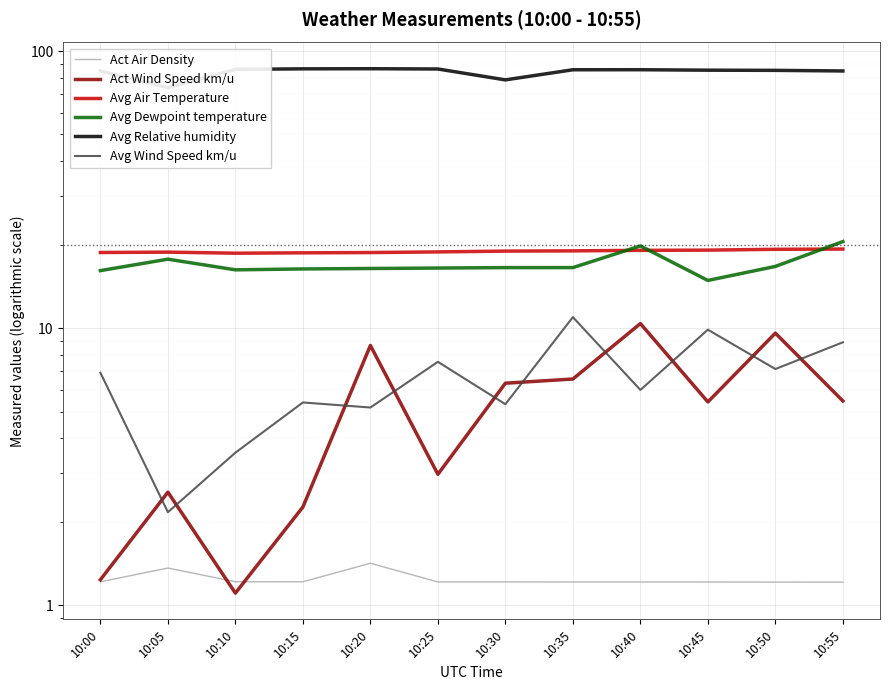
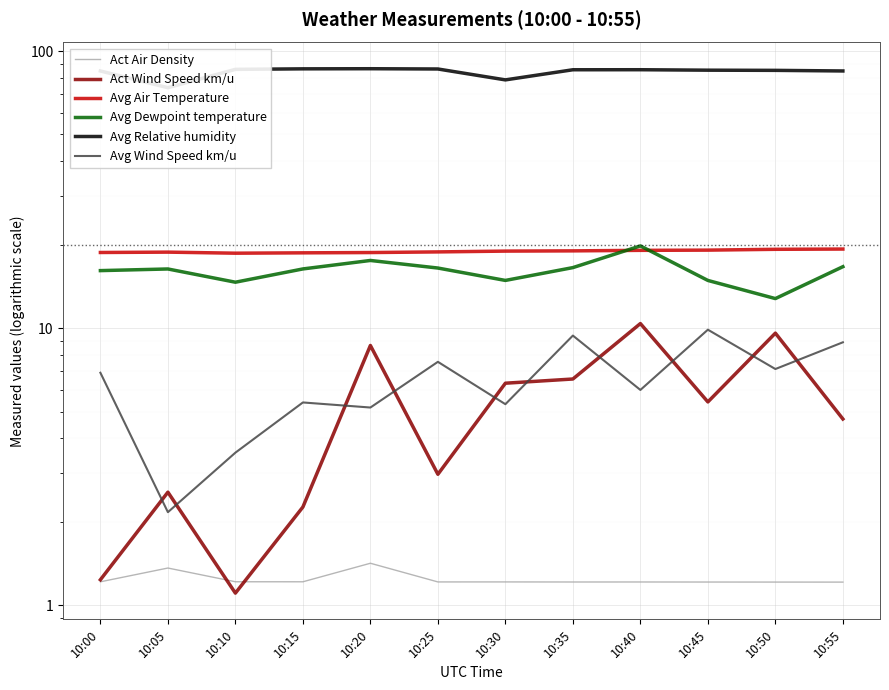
Avg Dewpoint temperature, 10:05: 18 -> 16
Avg Dewpoint temperature, 10:10: 16 -> 15
Avg Dewpoint temperature, 10:20: 16 -> 18
Avg Dewpoint temperature, 10:30: 17 -> 15
Avg Wind Speed km/u, 10:35: 11.0 -> 9.4
Avg Dewpoint temperature, 10:50: 17 -> 13
Act Wind Speed km/u, 10:55: 5.5 -> 4.7
Avg Dewpoint temperature, 10:55: 21 -> 17
